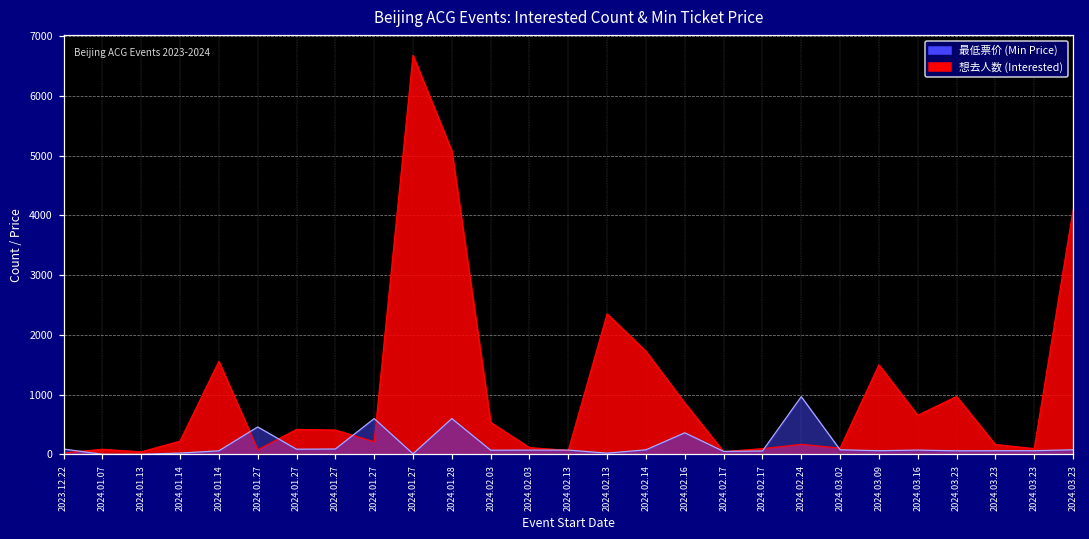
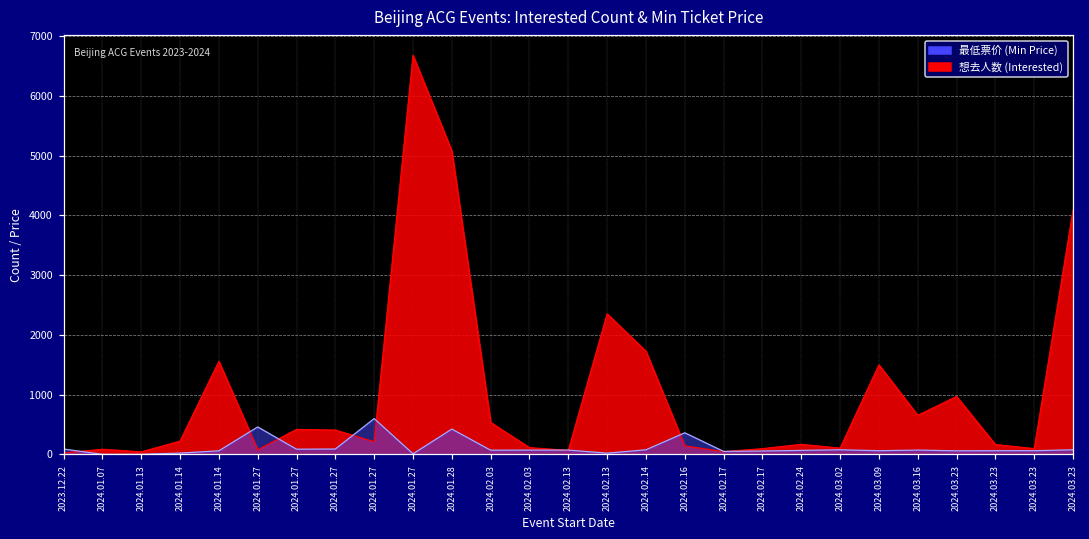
最低票价 (Min Price), 2024.01.28: 600 -> 400
想去人数 (Interested), 2024.02.16: 900 -> 100
最低票价 (Min Price), 2024.02.24: 1000 -> 100
